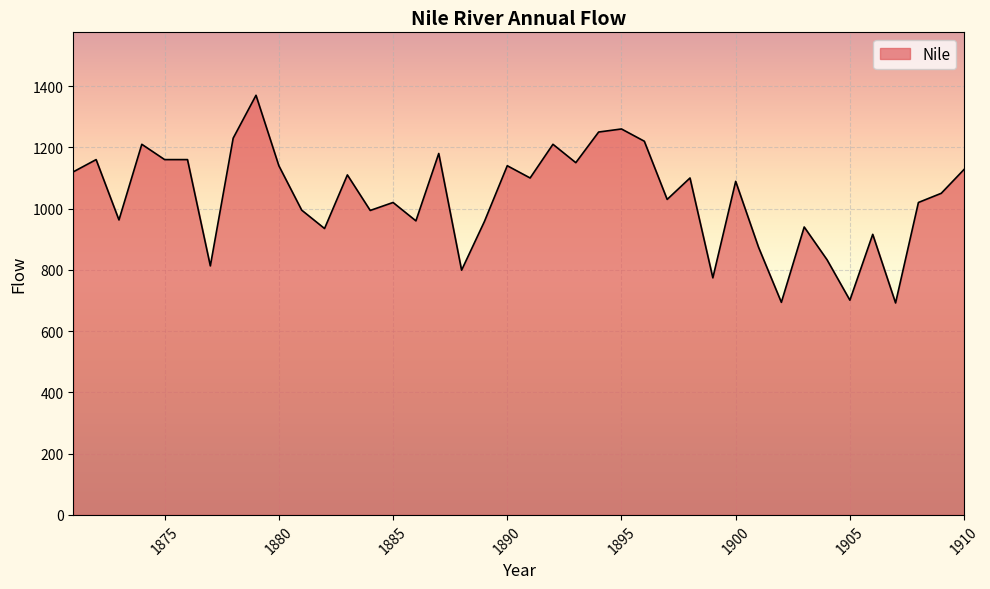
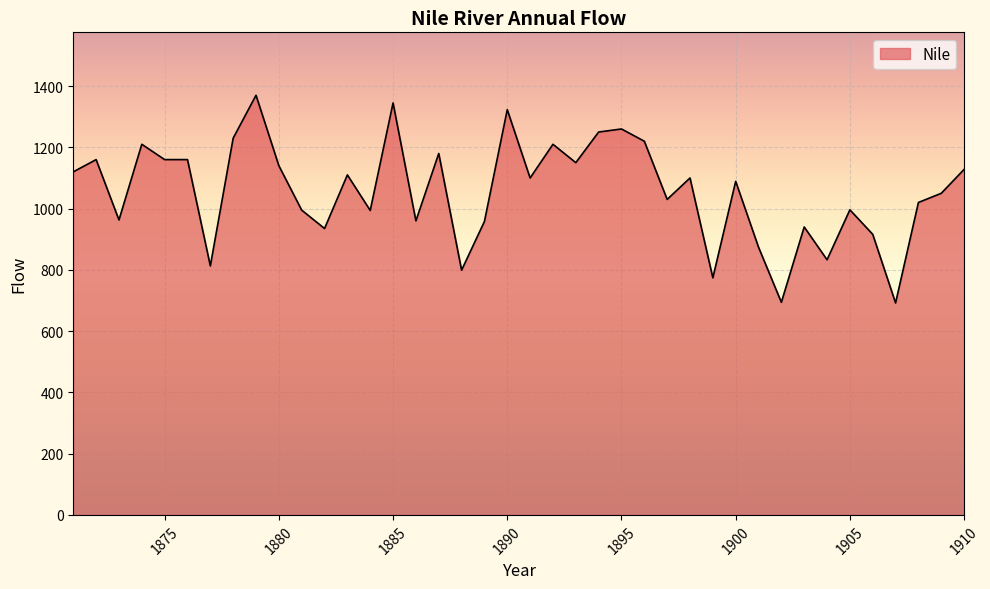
1885: 1020 -> 1350
1890: 1140 -> 1320
1905: 700 -> 1000
